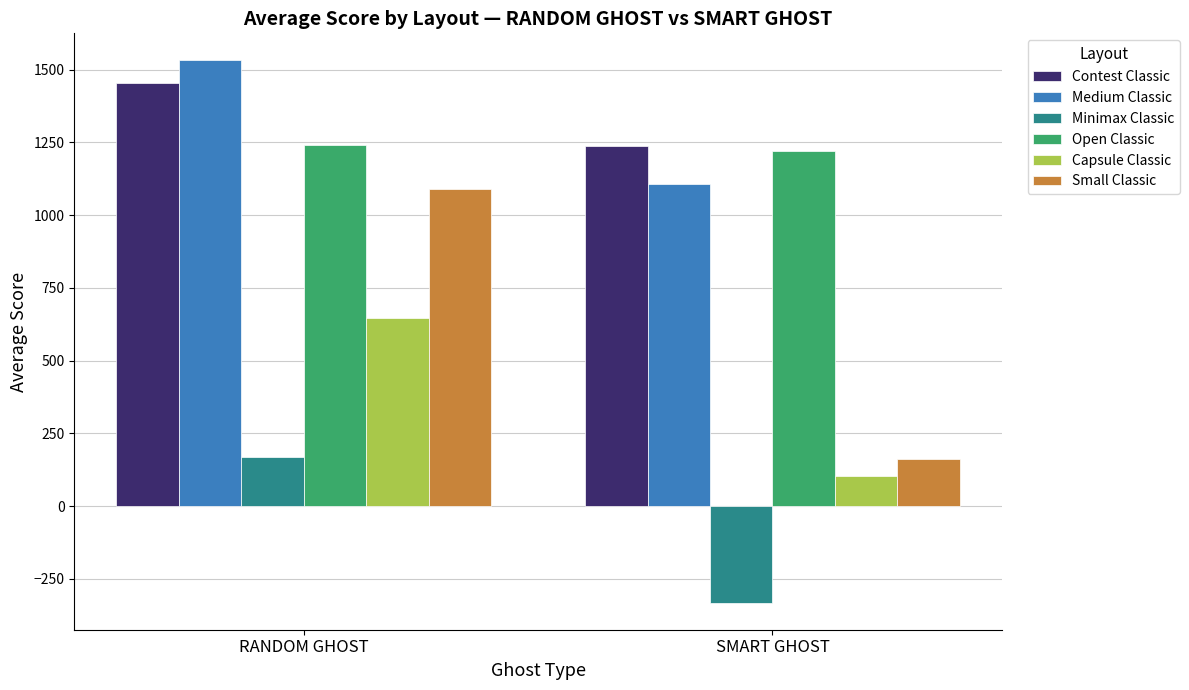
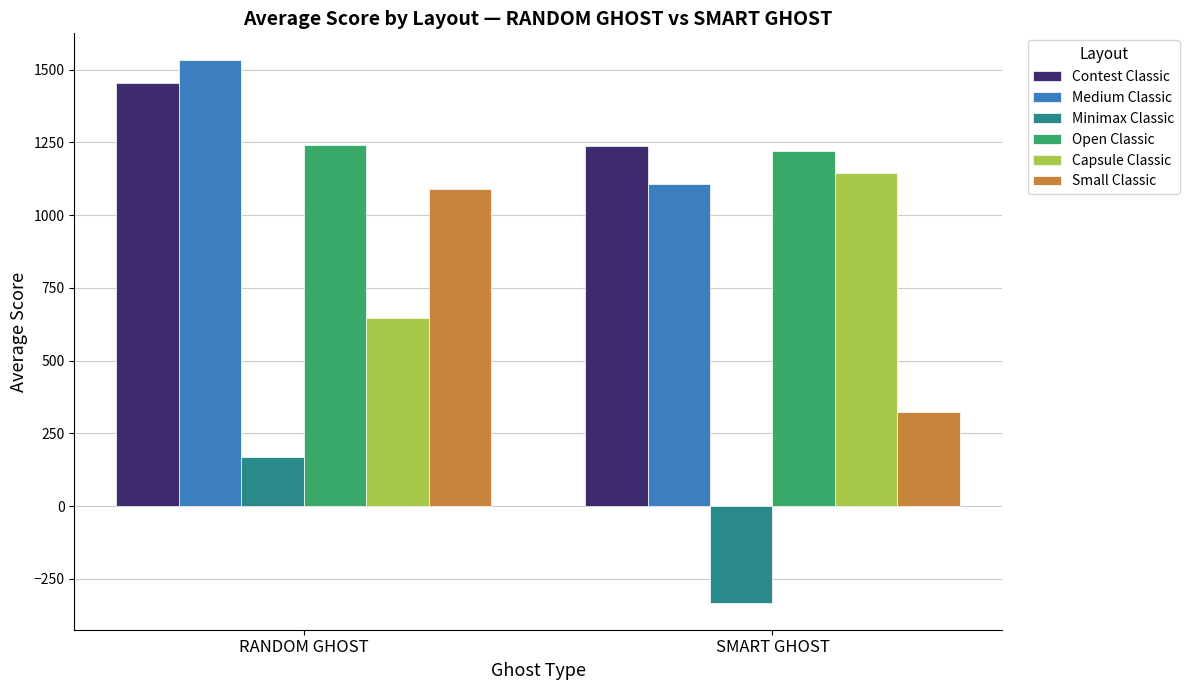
Capsule Classic, SMART GHOST: 100 -> 1150
Small Classic, SMART GHOST: 160 -> 320
